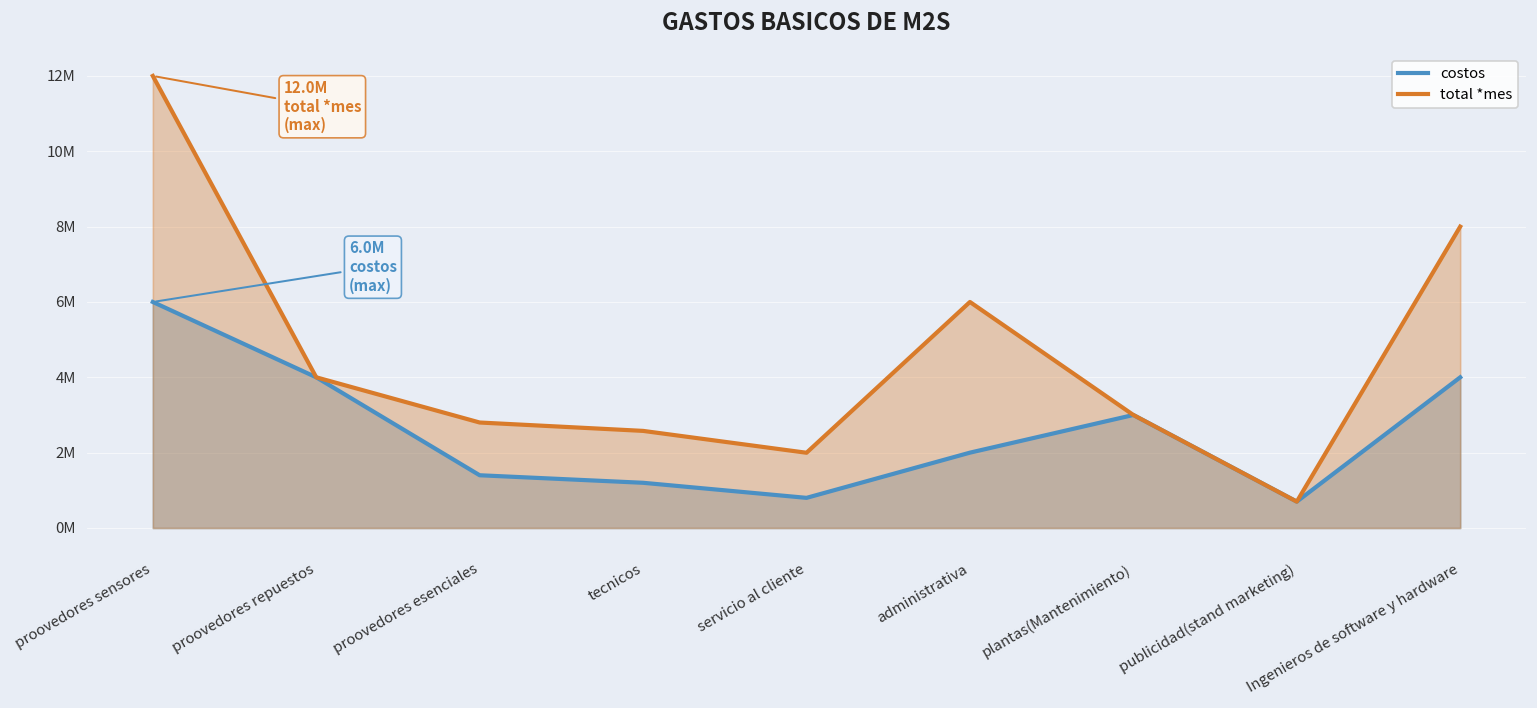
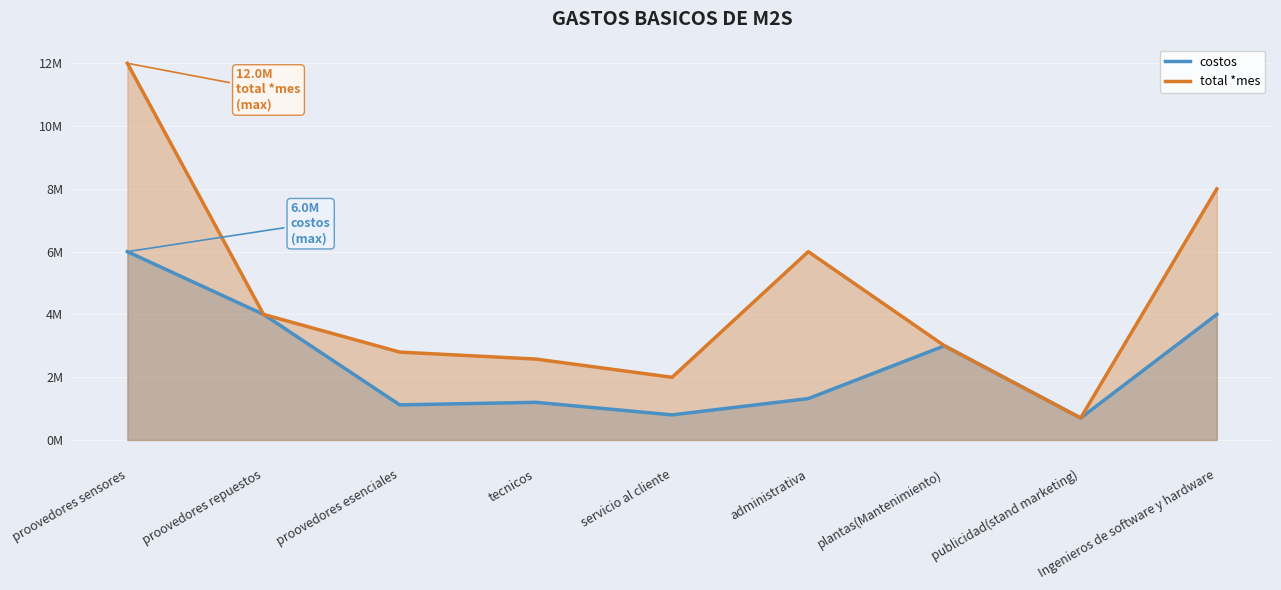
costos, proovedores esenciales: 1400000 -> 1100000
costos, administrativa: 2000000 -> 1300000
